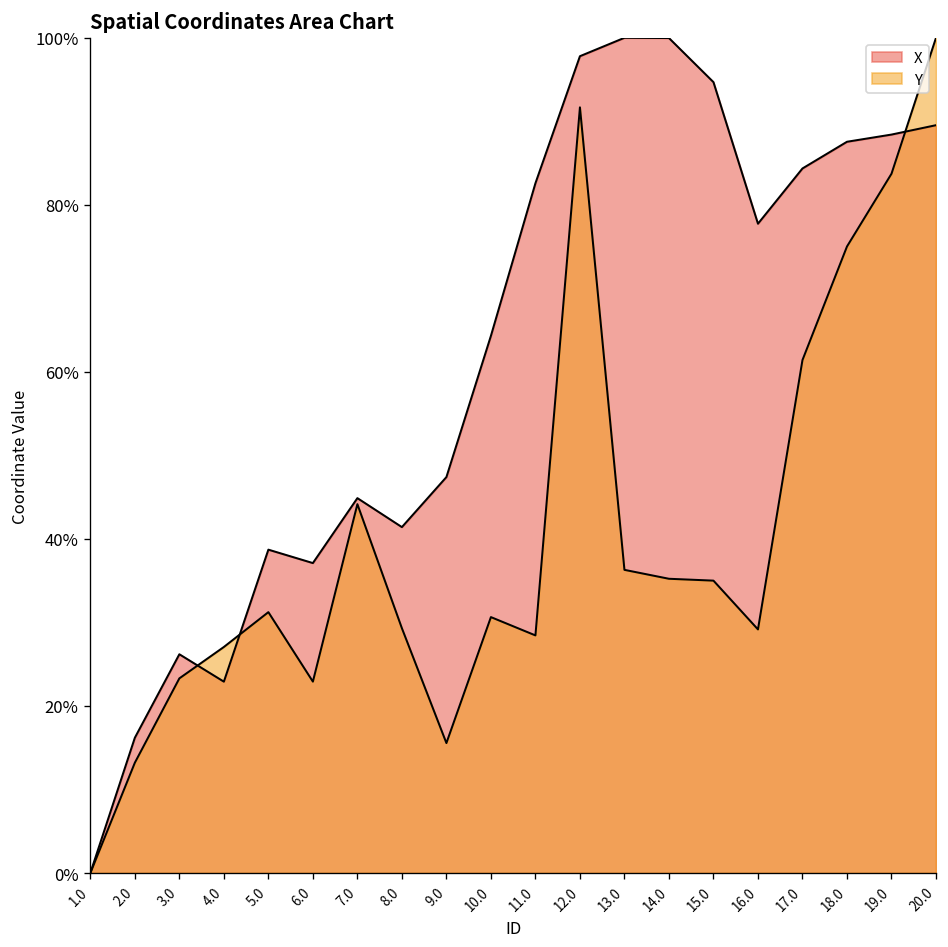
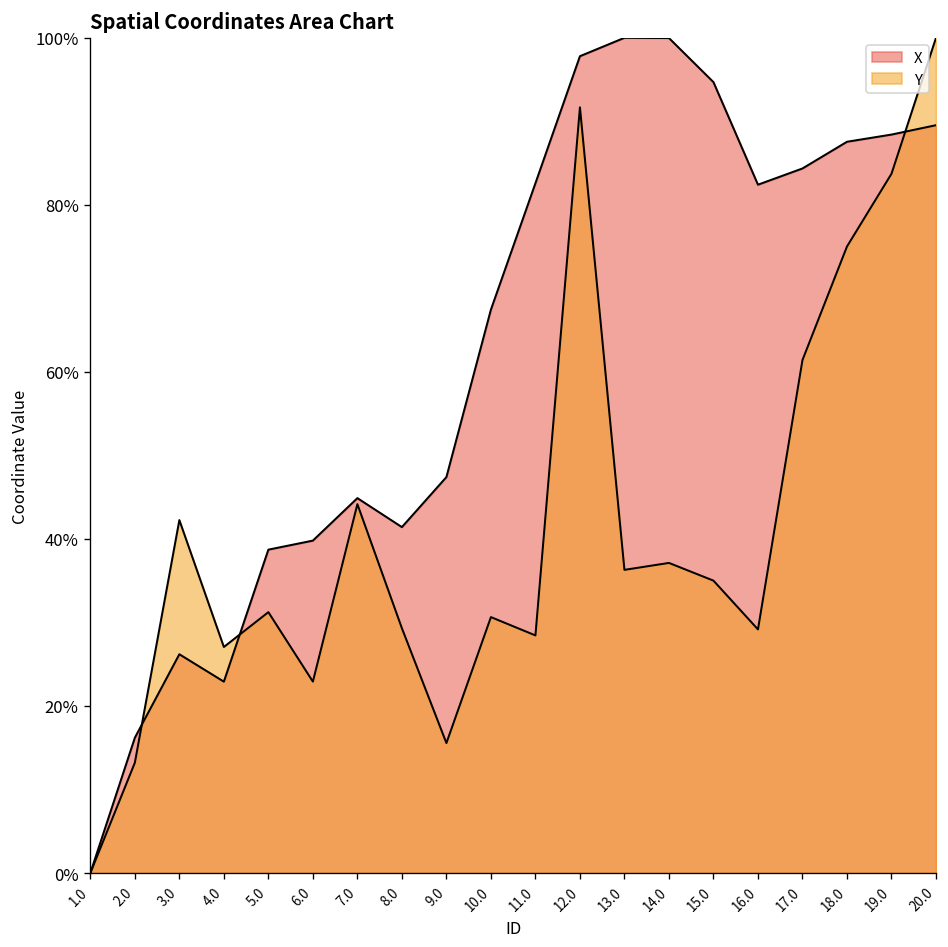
Y, 3.0: 23% -> 42%
X, 6.0: 37% -> 40%
X, 10.0: 64% -> 67%
Y, 14.0: 35% -> 37%
X, 16.0: 78% -> 82%
